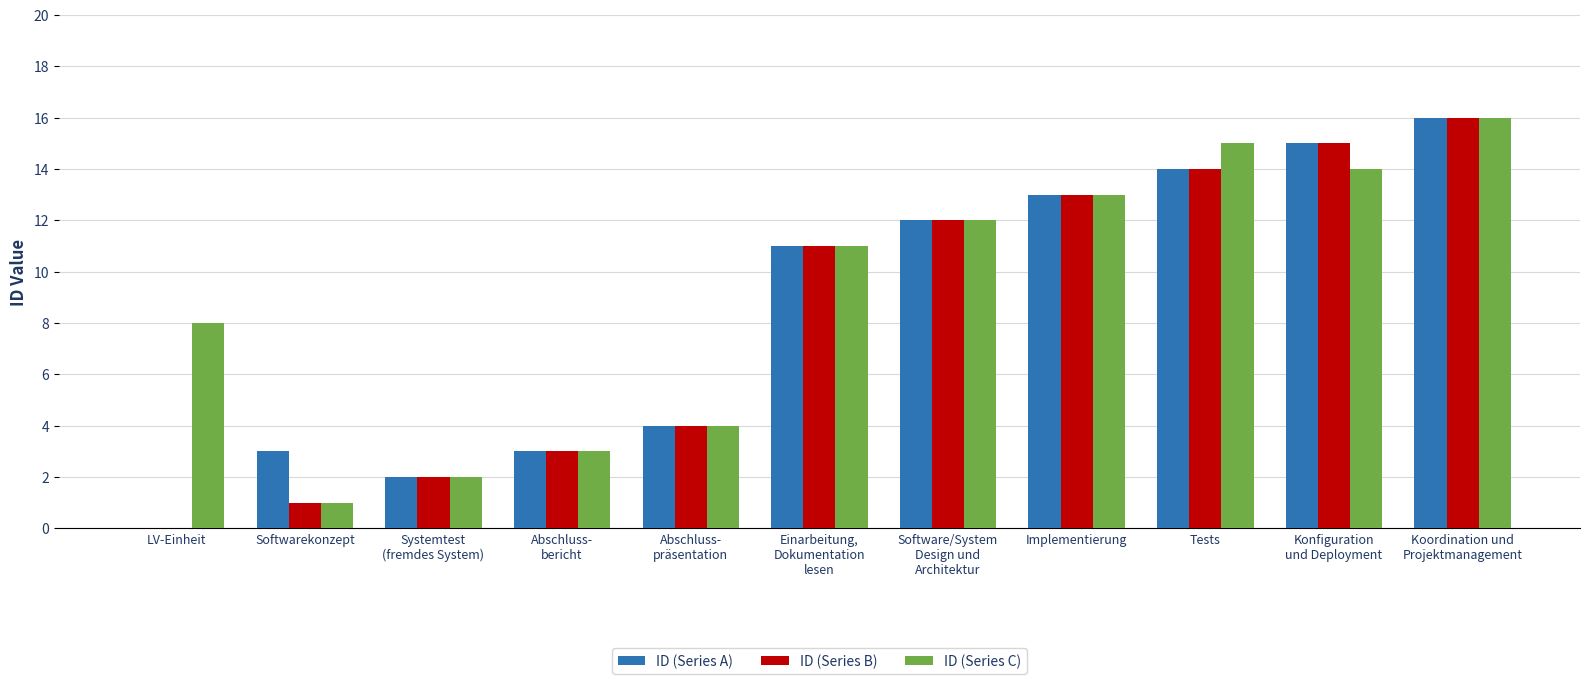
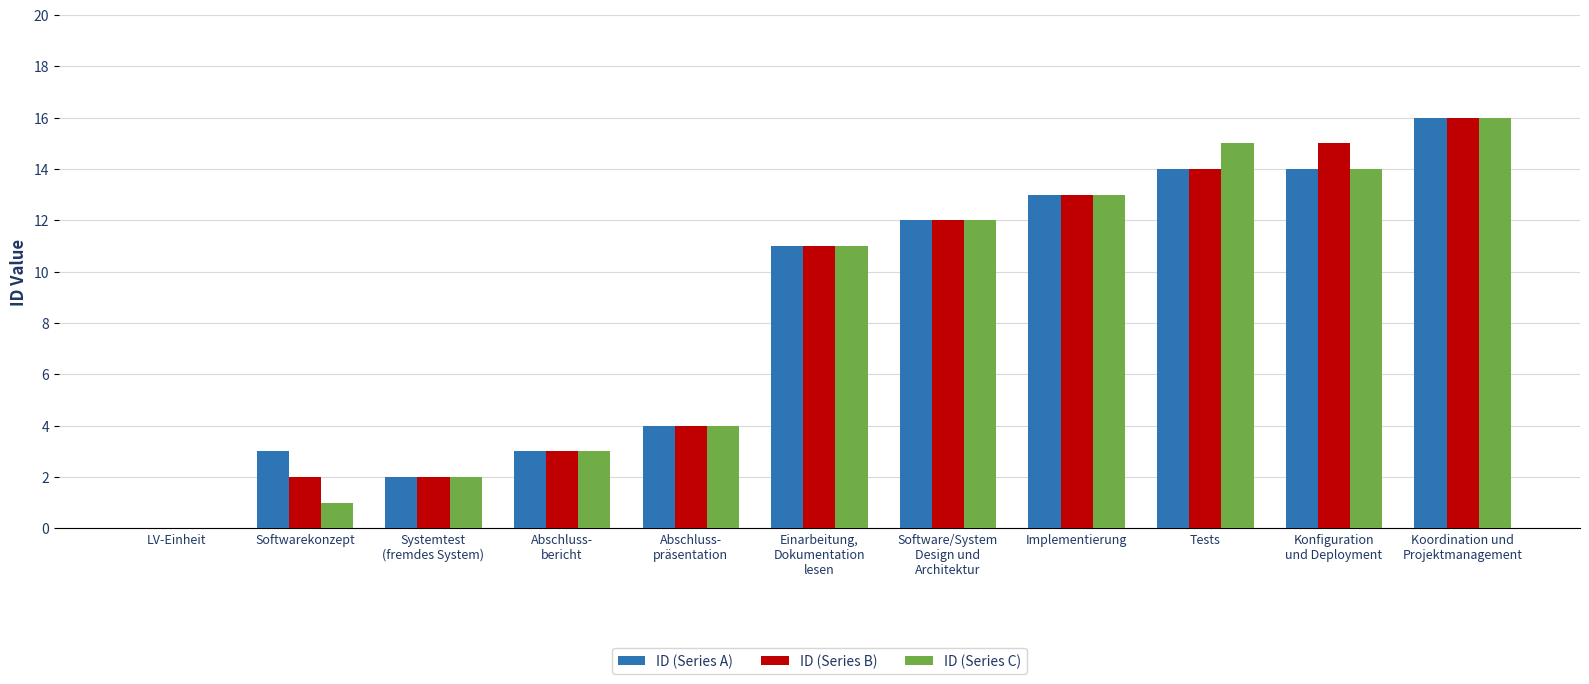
ID (Series C), LV-Einheit: 8 -> 0
ID (Series B), Softwarekonzept: 1 -> 2
ID (Series A), Konfiguration und Deployment: 15 -> 14
